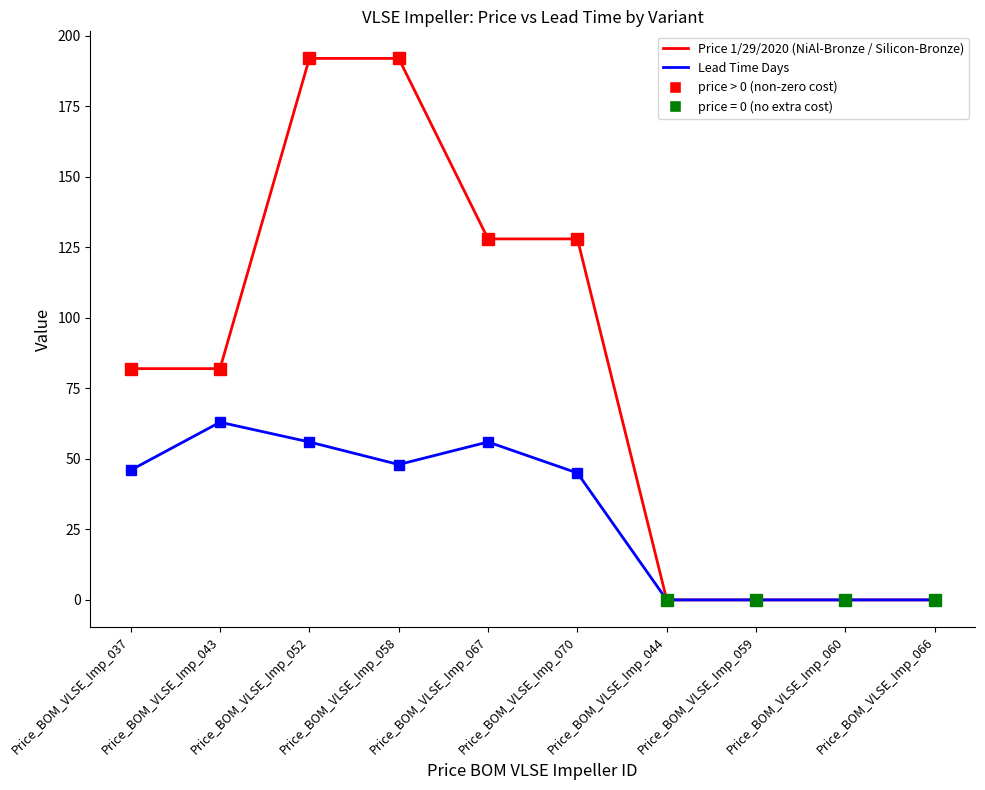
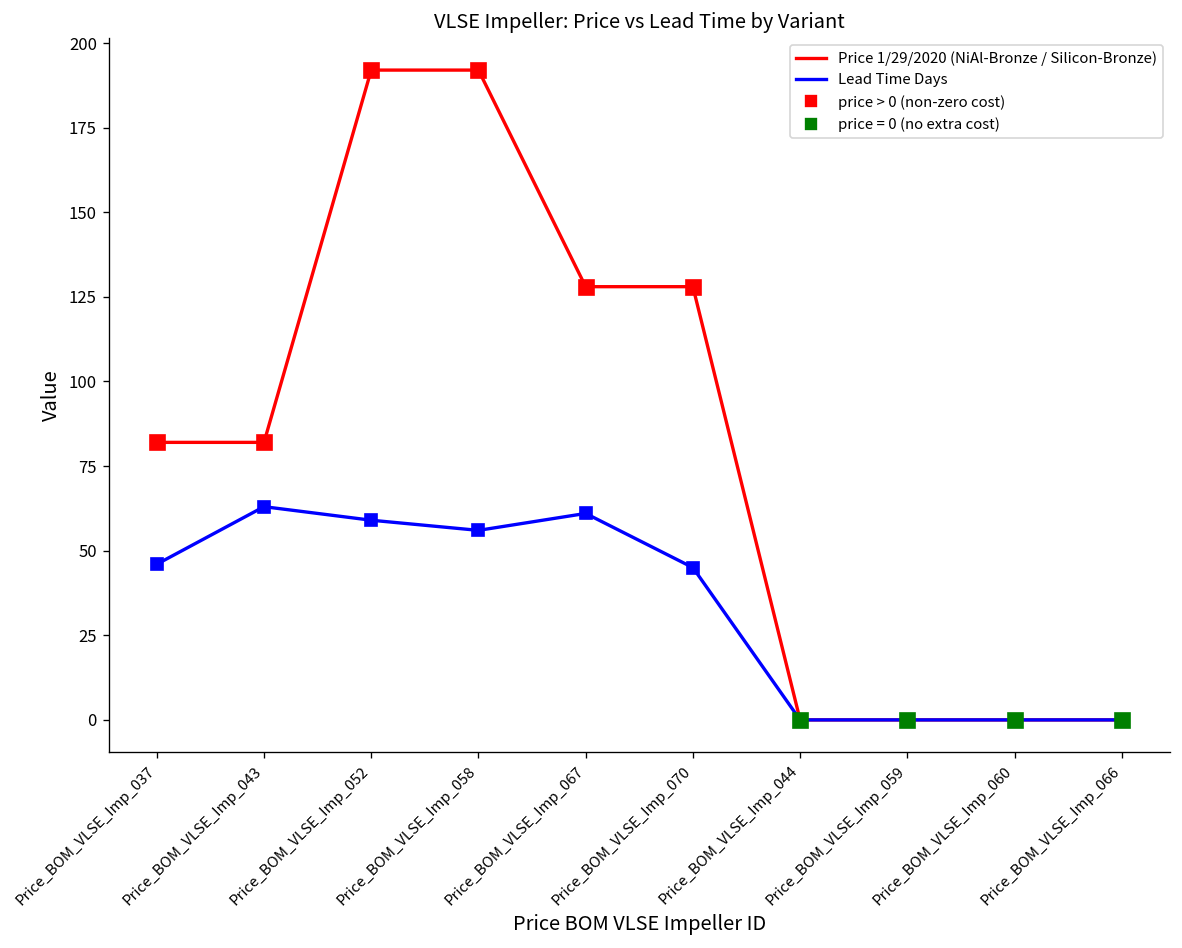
Lead Time Days, Price_BOM_VLSE_Imp_052: 56 -> 59
Lead Time Days, Price_BOM_VLSE_Imp_058: 48 -> 56
Lead Time Days, Price_BOM_VLSE_Imp_067: 56 -> 61
